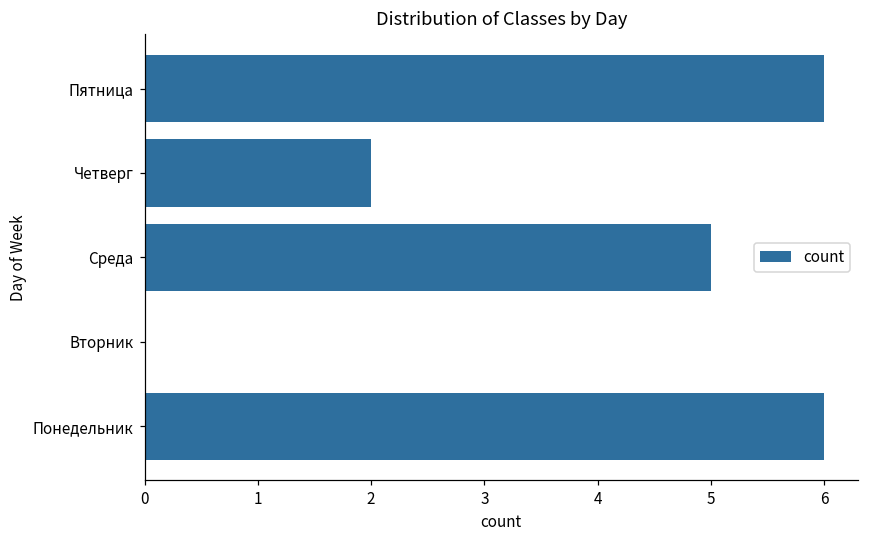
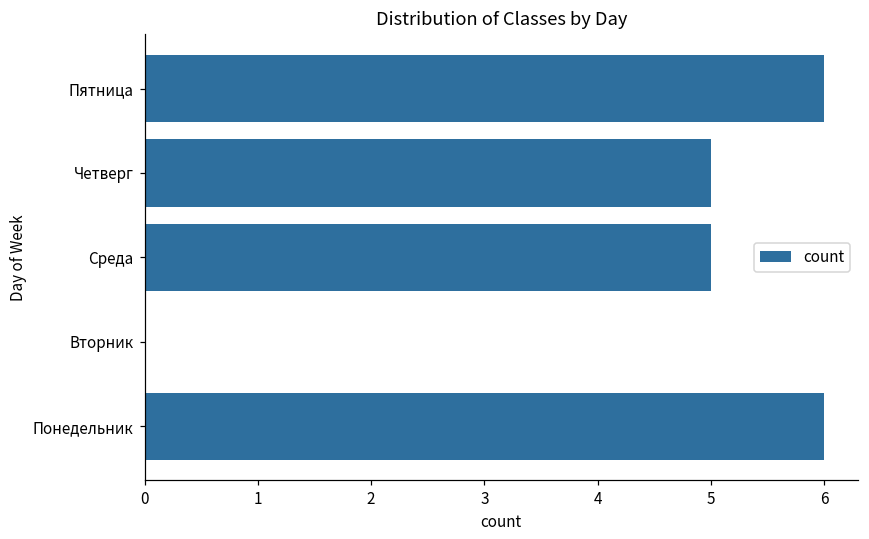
Четверг: 2 -> 5
